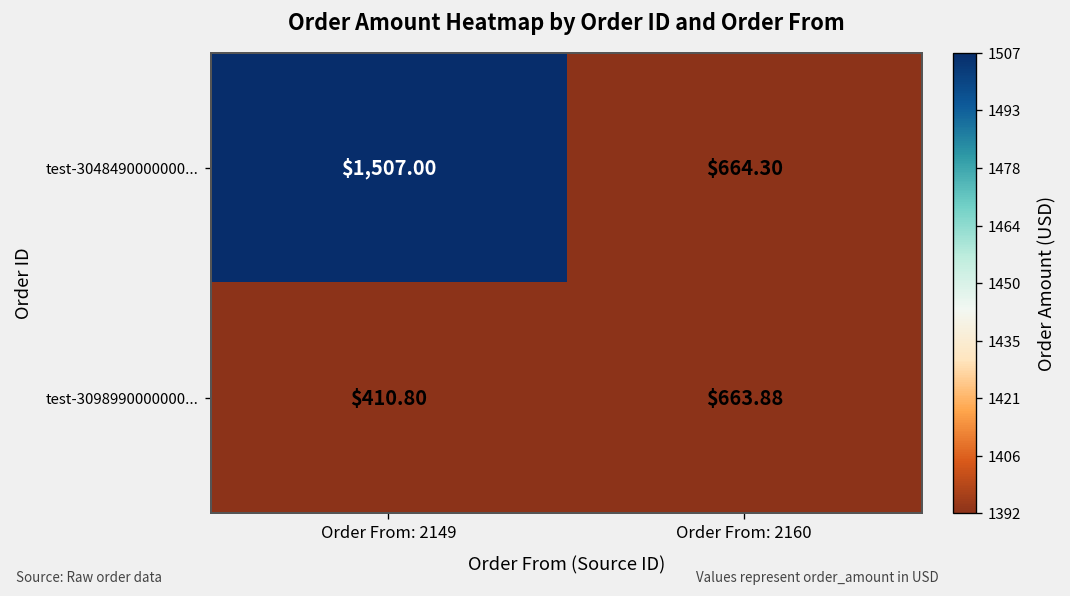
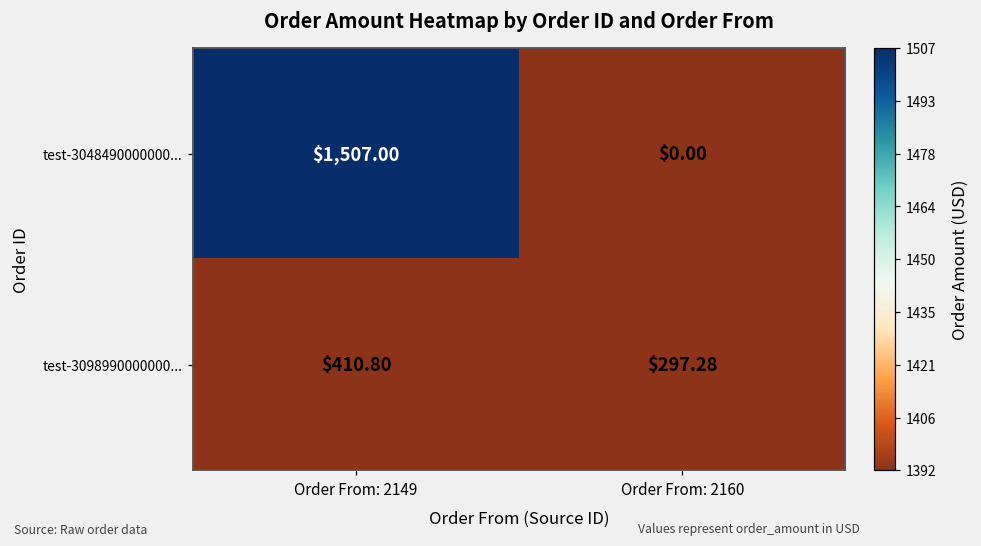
test-3048490000000..., Order From: 2160: $664.30 -> $0.00
test-3098990000000..., Order From: 2160: $663.88 -> $297.28
